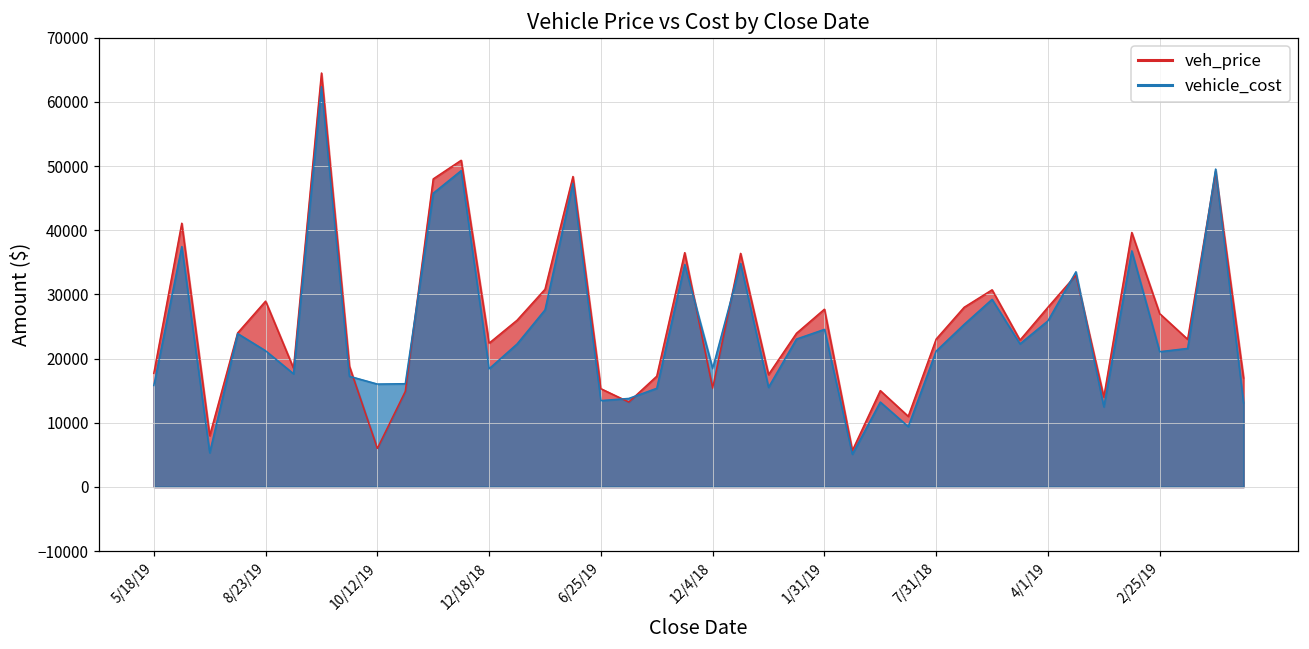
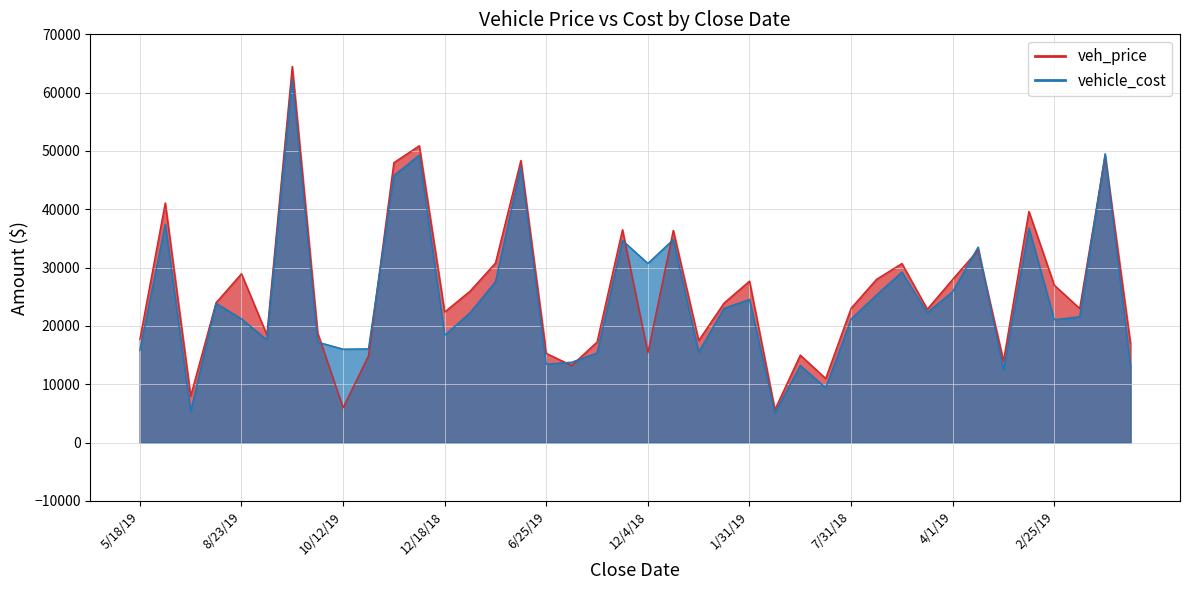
vehicle_cost, 12/4/18: 18000 -> 31000
